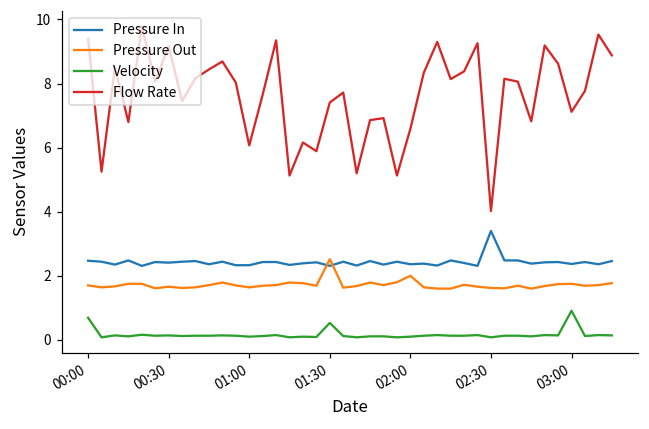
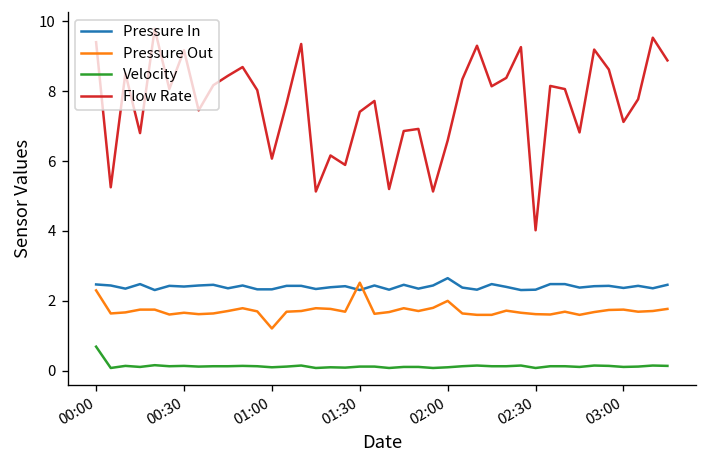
Pressure Out, 00:00: 1.7 -> 2.3
Pressure Out, 01:00: 1.6 -> 1.2
Velocity, 01:30: 0.5 -> 0.1
Pressure In, 02:00: 2.4 -> 2.7
Pressure In, 02:30: 3.4 -> 2.3
Velocity, 03:00: 0.9 -> 0.1
